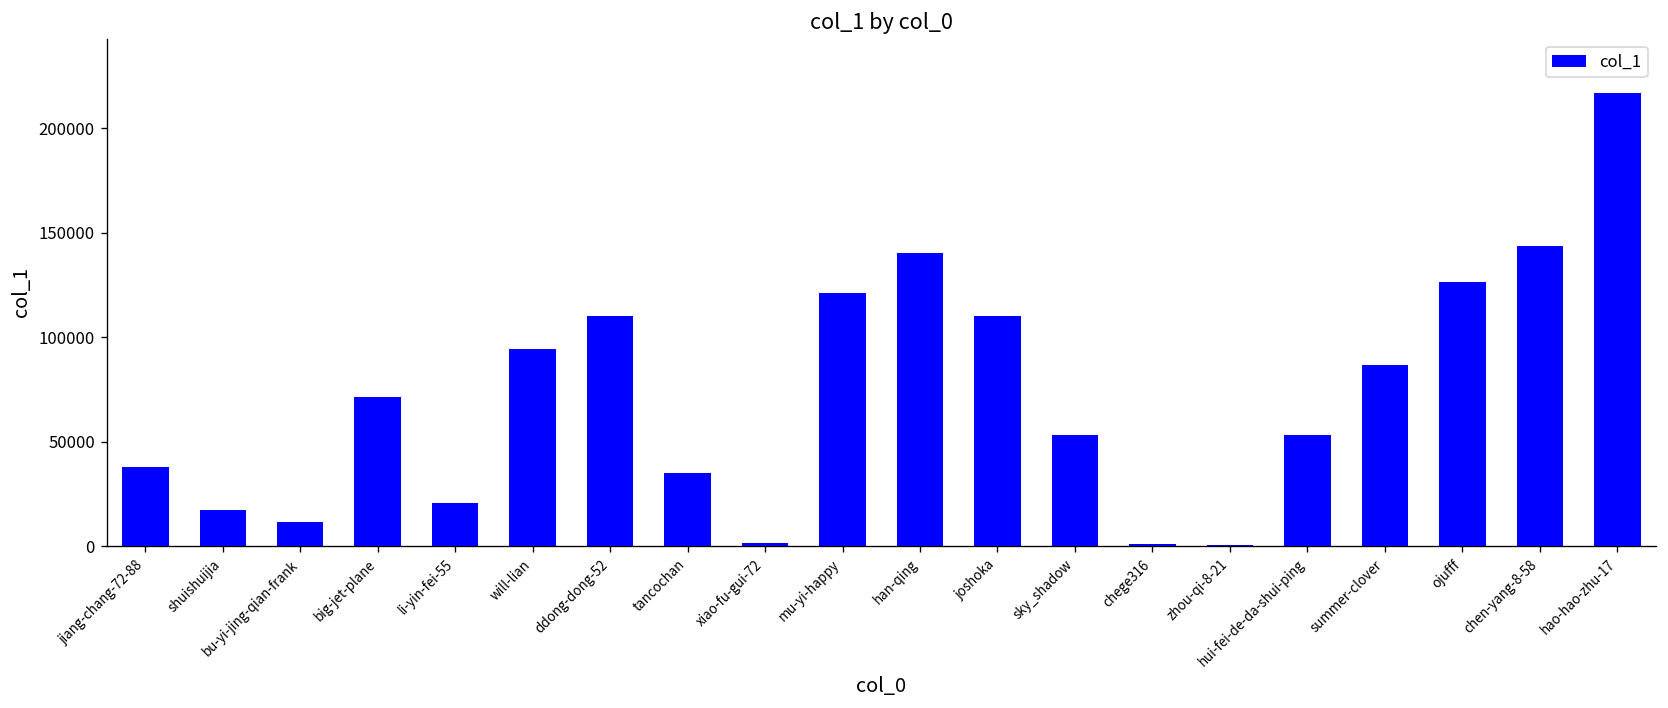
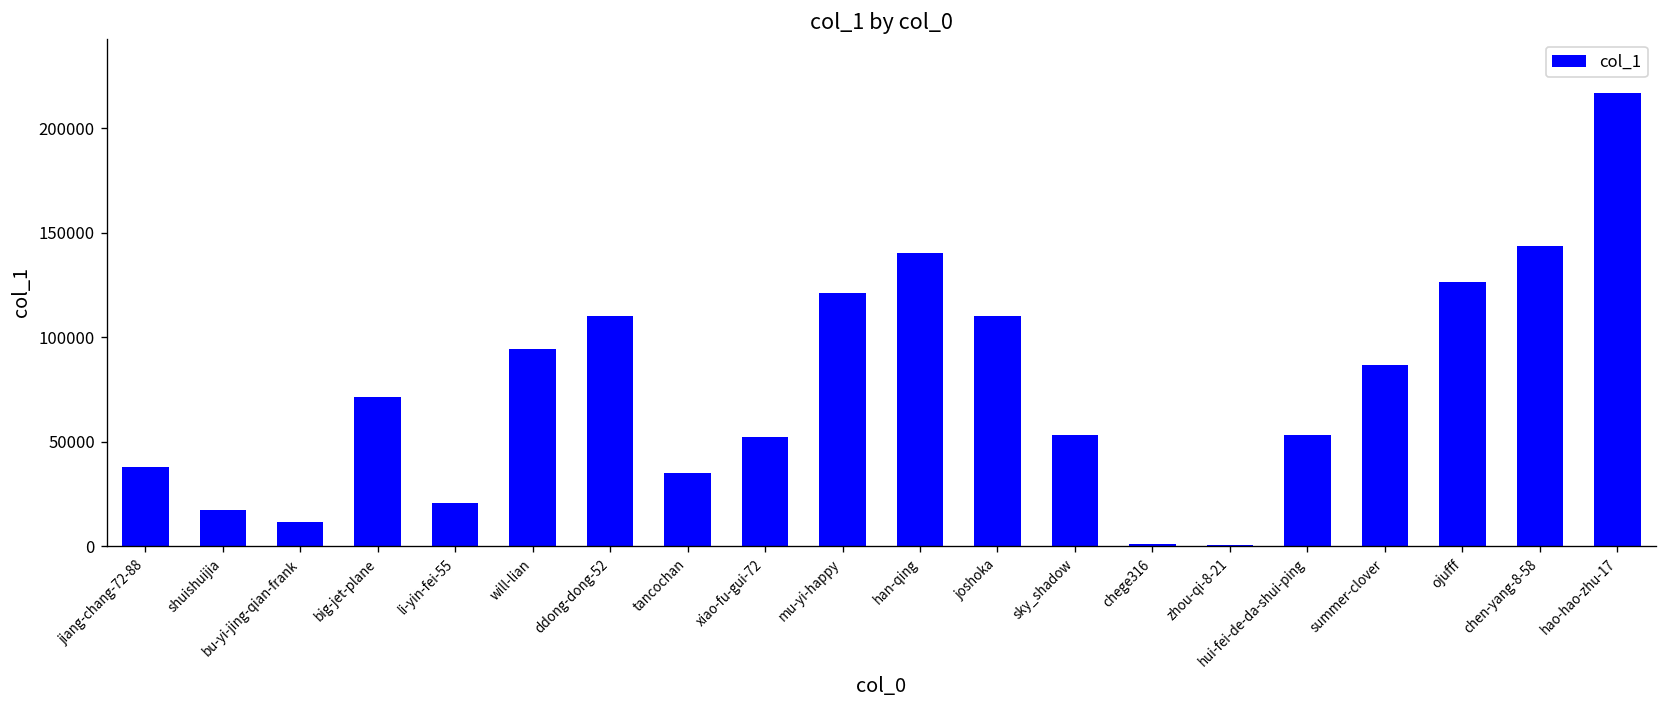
xiao-fu-gui-72: 2000 -> 52000
